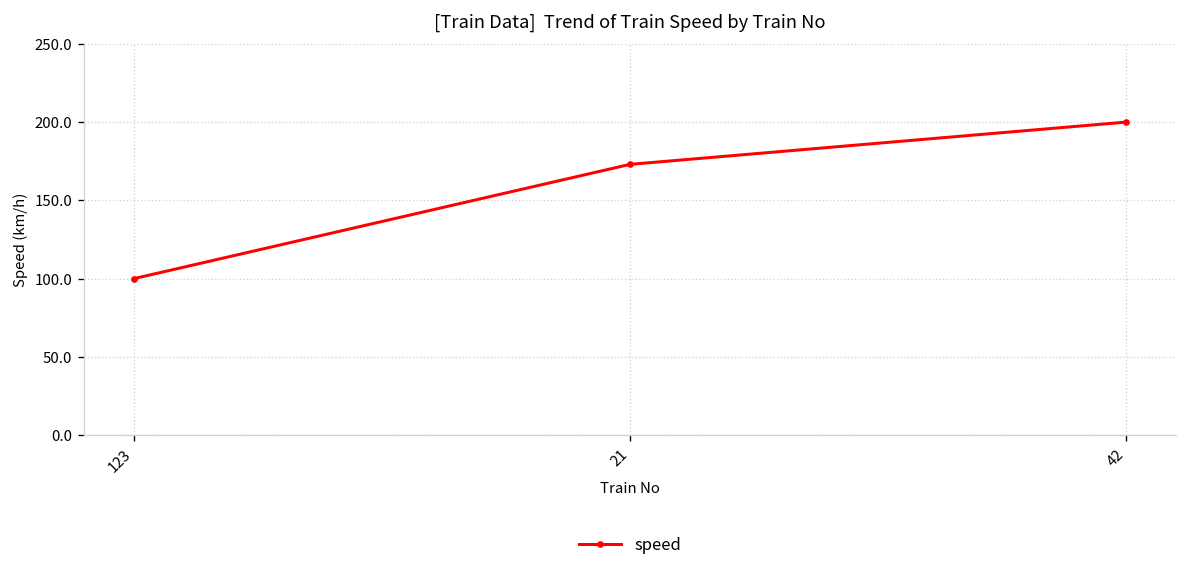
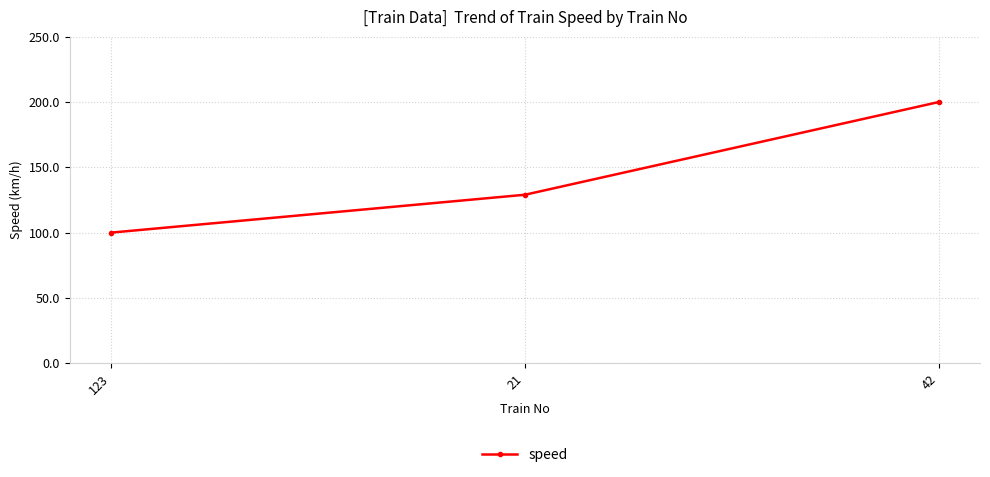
21: 173 -> 129
